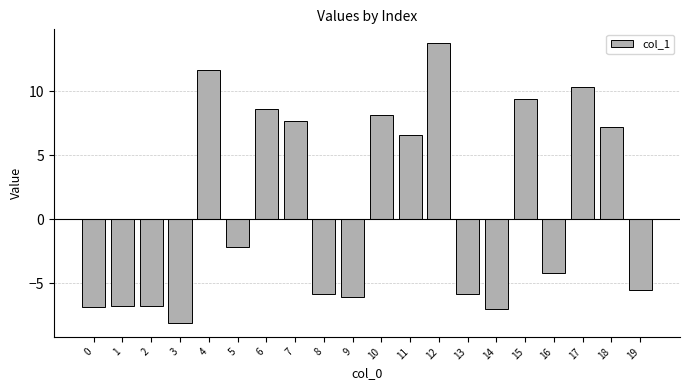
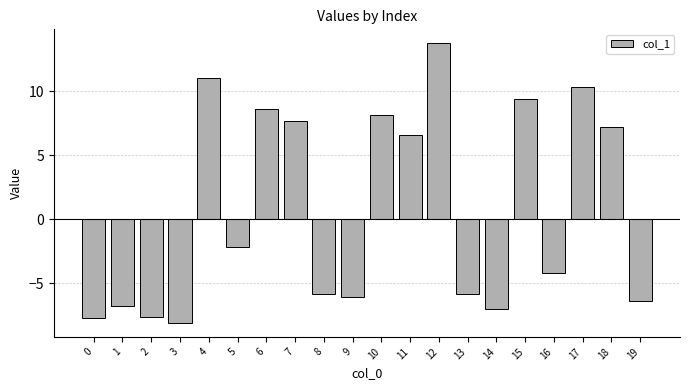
0: -6.8 -> -7.7
2: -6.8 -> -7.7
4: 11.7 -> 11.0
19: -5.5 -> -6.4
